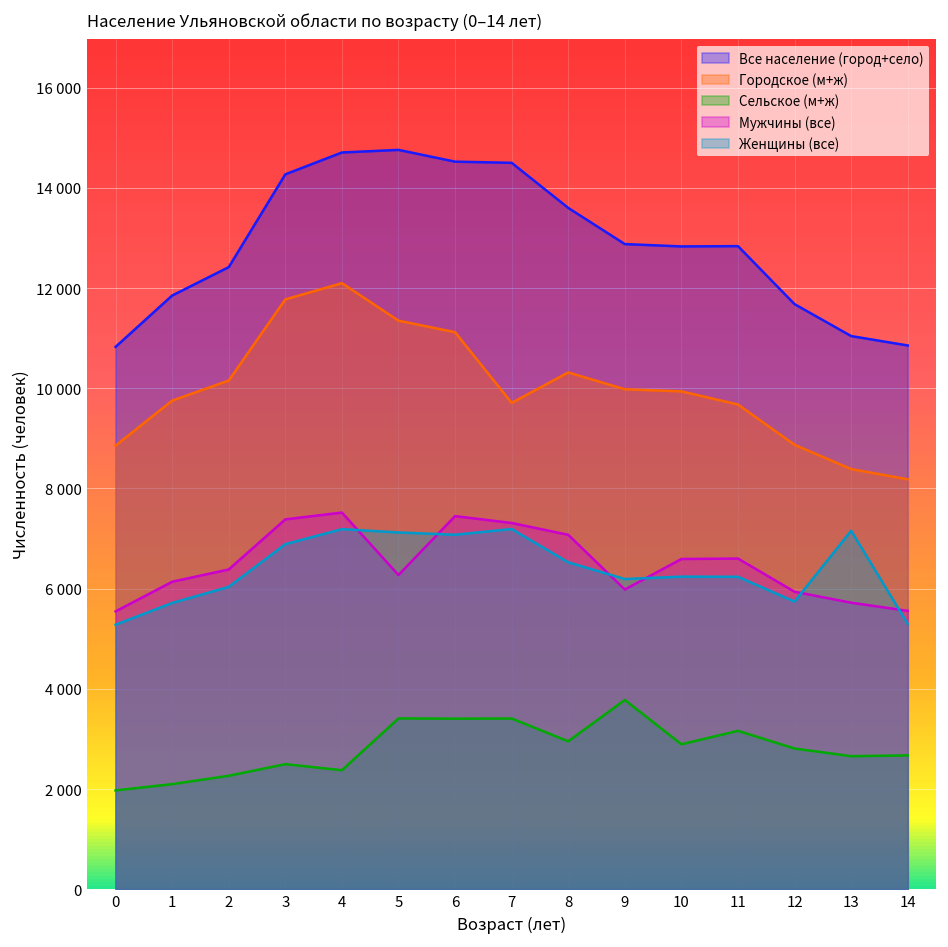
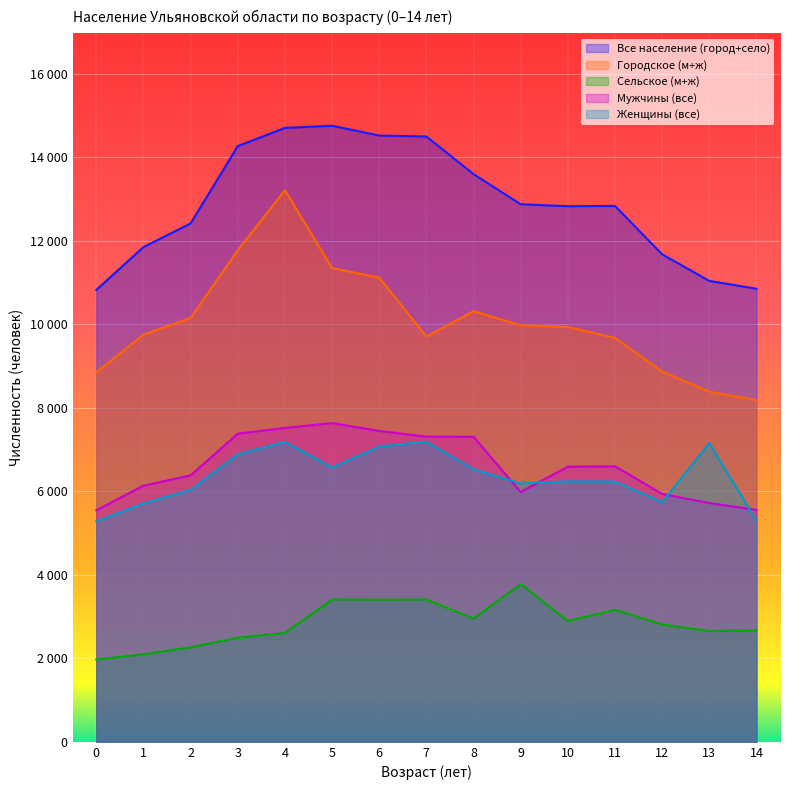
Городское (м+ж), 4: 12100 -> 13200
Сельское (м+ж), 4: 2400 -> 2600
Мужчины (все), 5: 6300 -> 7600
Женщины (все), 5: 7100 -> 6600
Мужчины (все), 8: 7100 -> 7300
